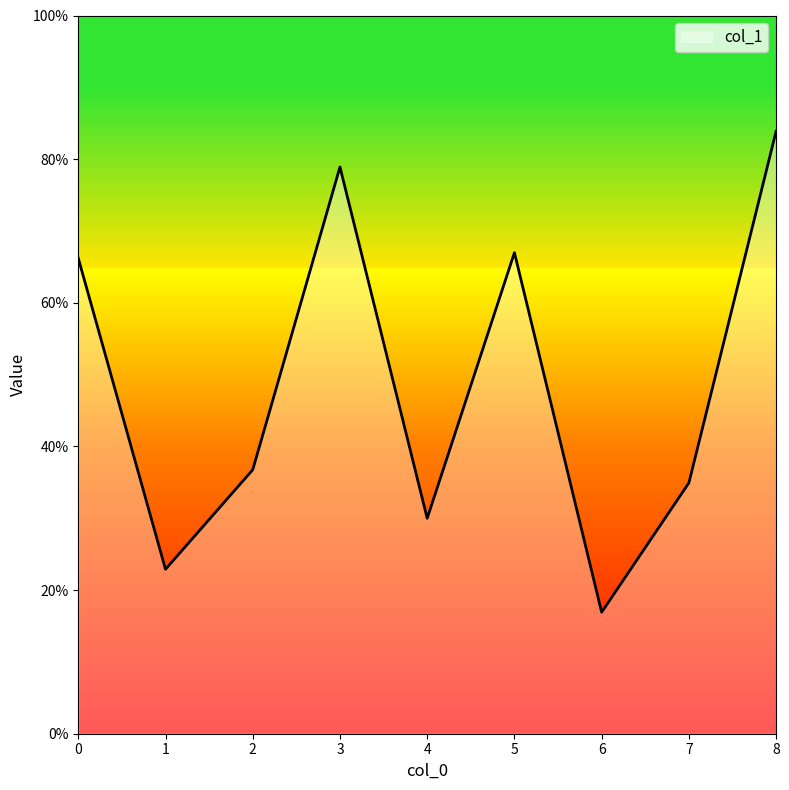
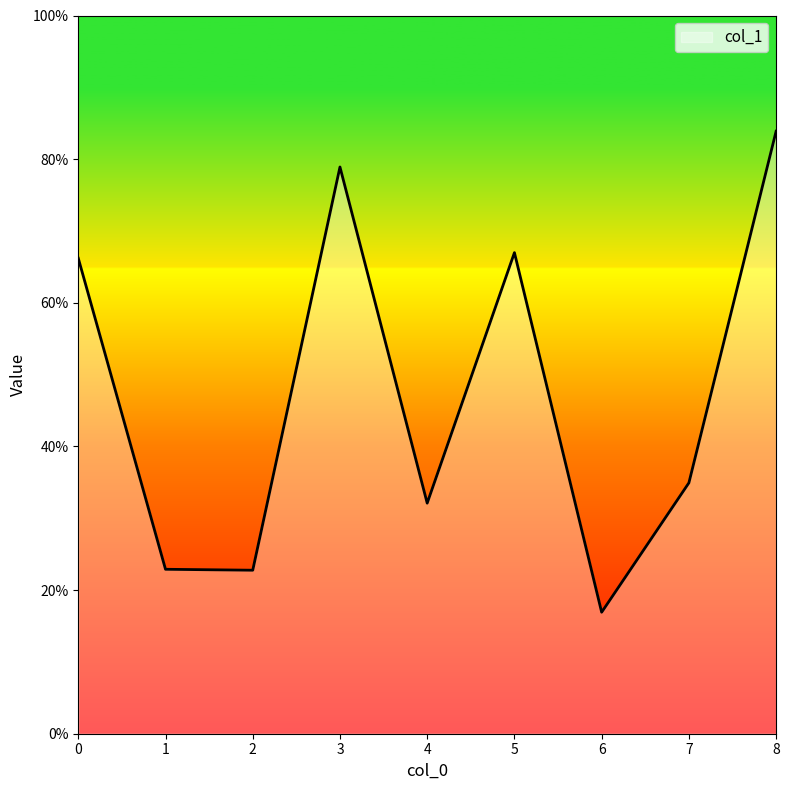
2: 37% -> 23%
4: 30% -> 32%
